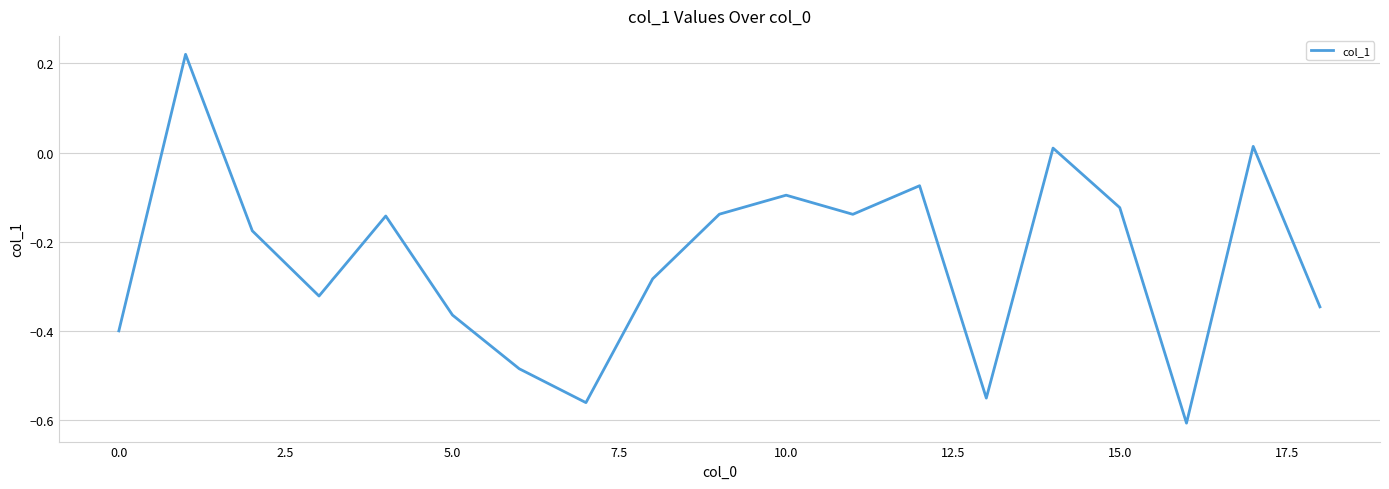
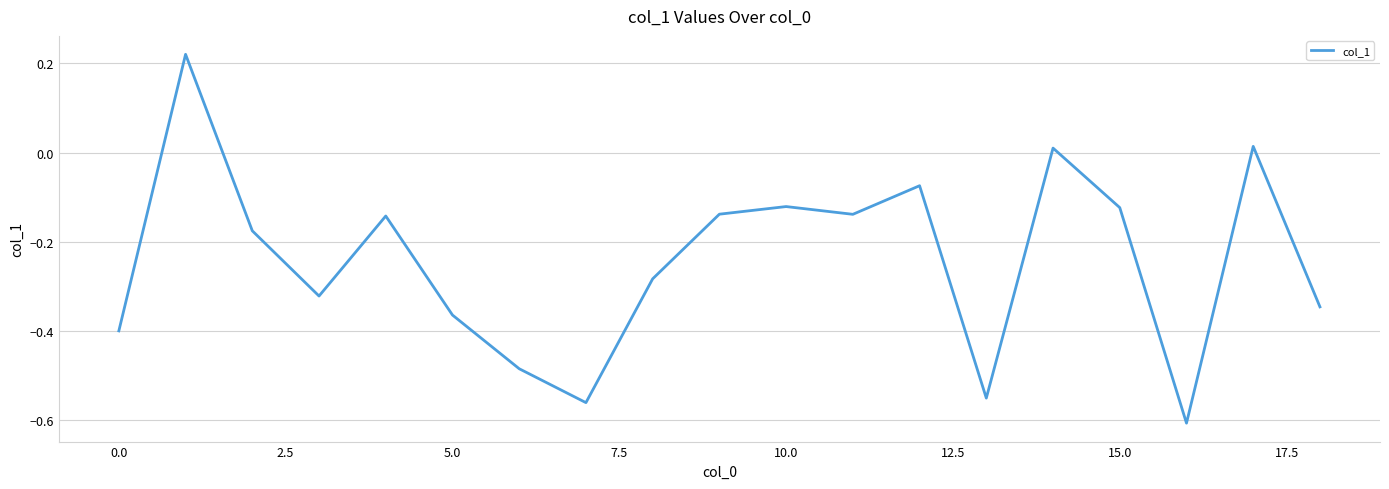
10.0: -0.10 -> -0.12
